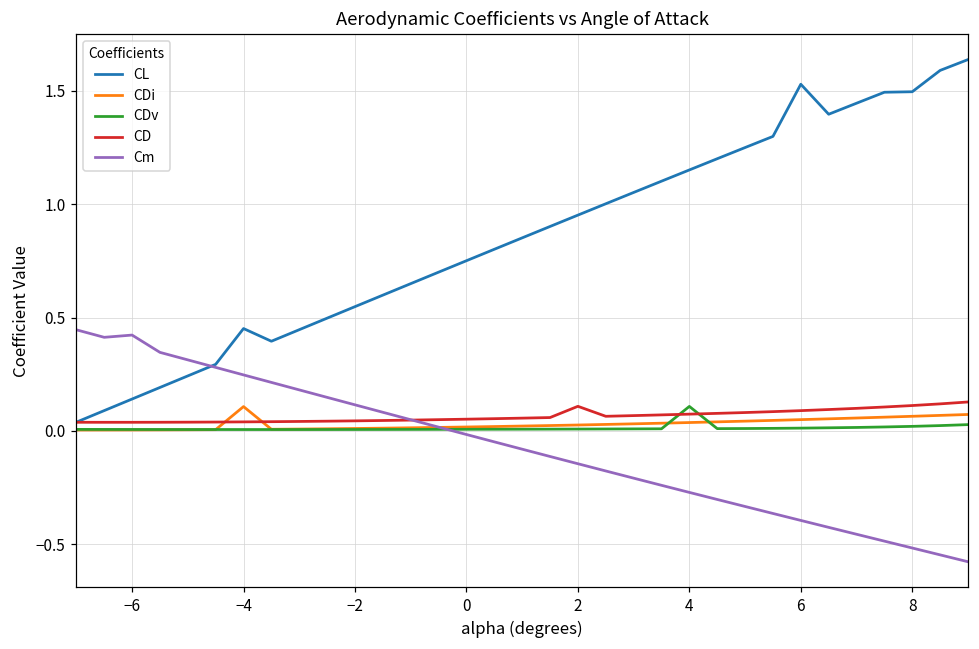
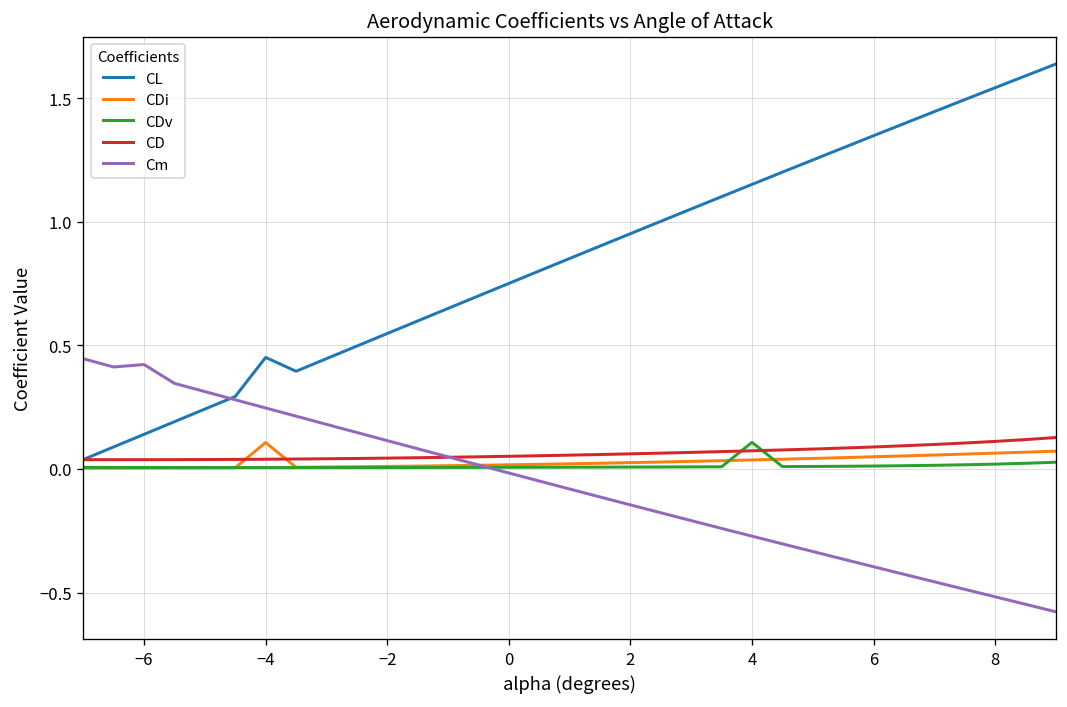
CD, 2: 0.11 -> 0.06
CL, 6: 1.53 -> 1.35
CL, 8: 1.50 -> 1.54
